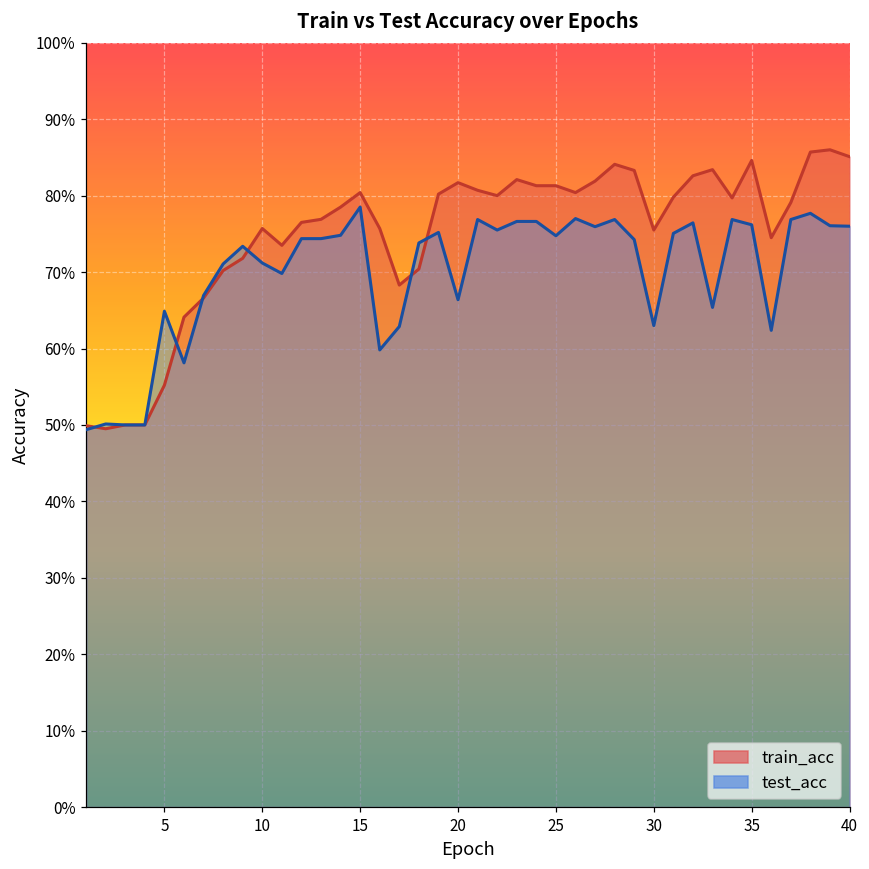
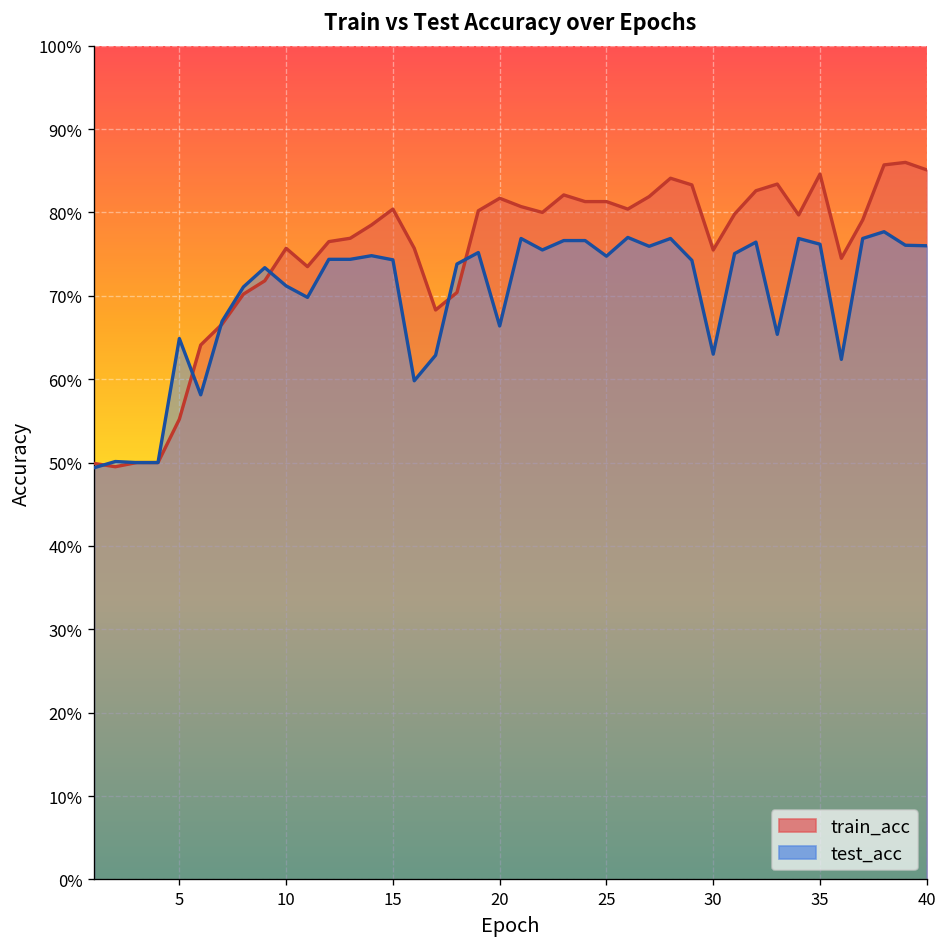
test_acc, 15: 78% -> 74%
